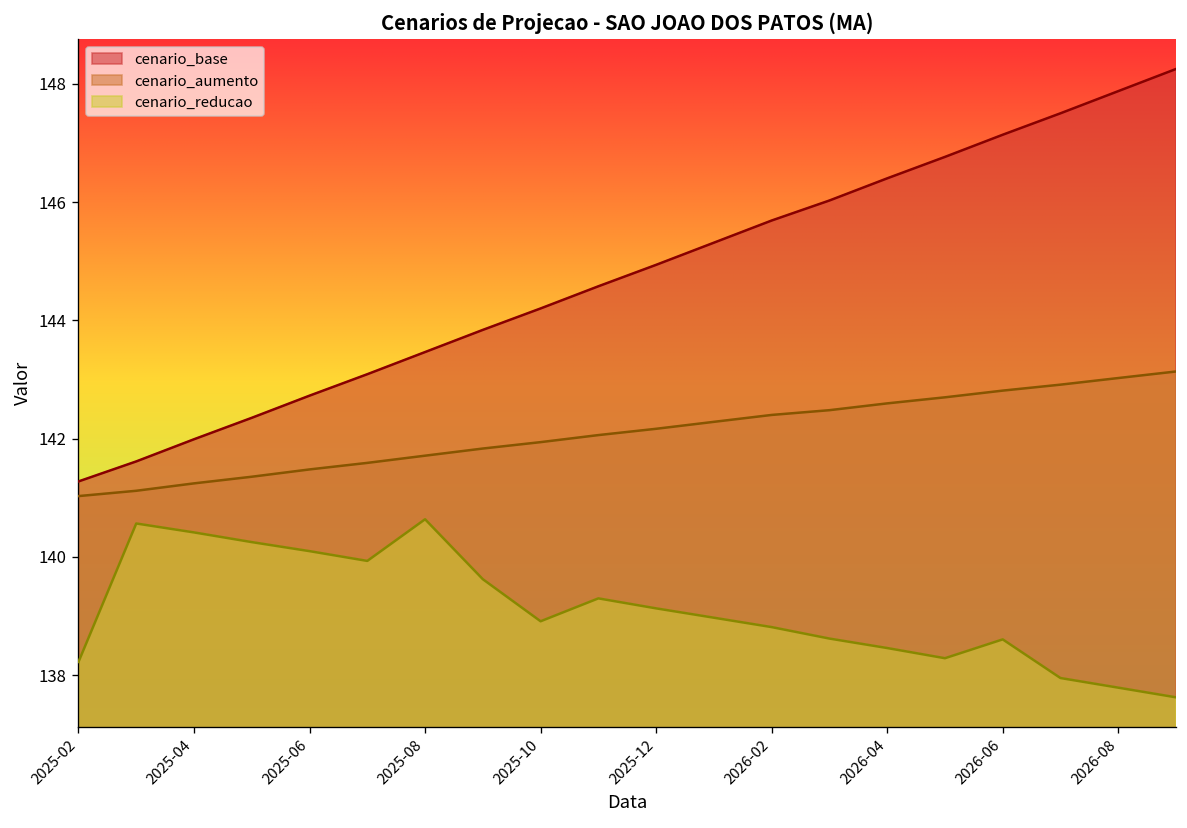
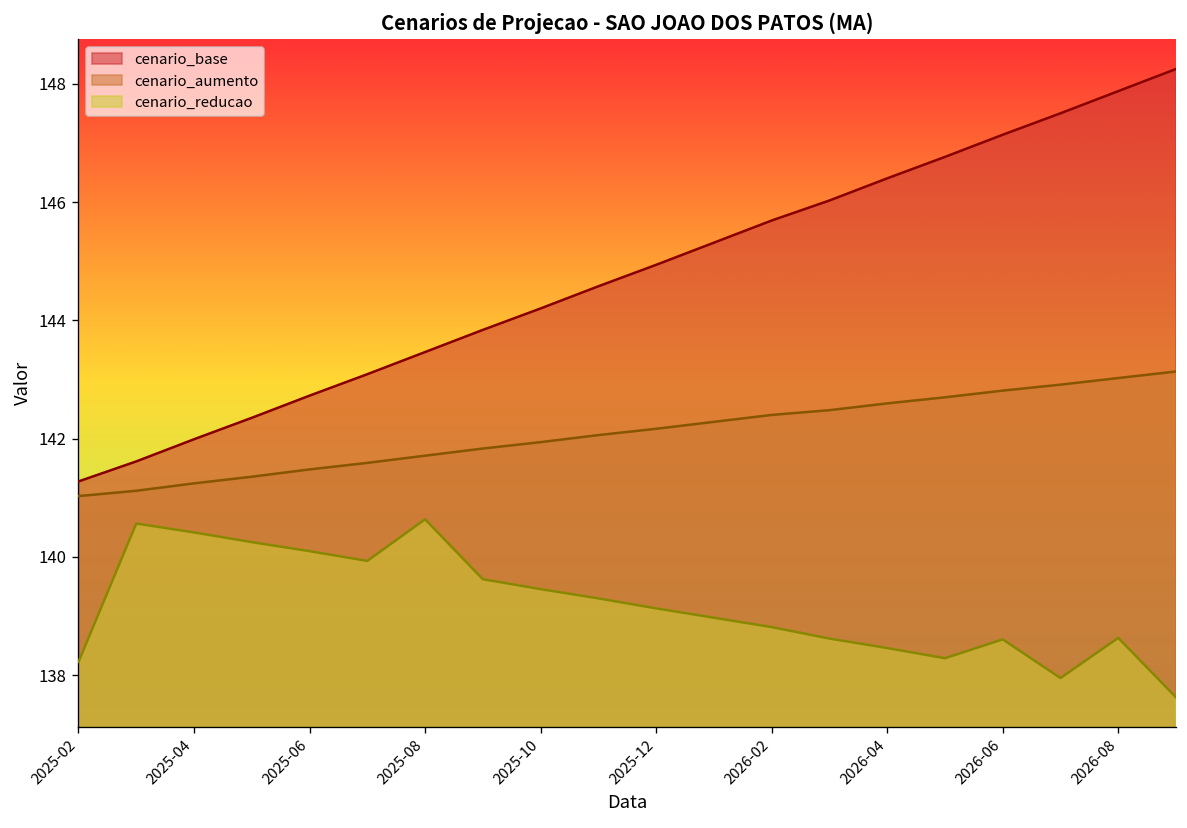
cenario_reducao, 2025-10: 138.9 -> 139.5
cenario_reducao, 2026-08: 137.8 -> 138.6
